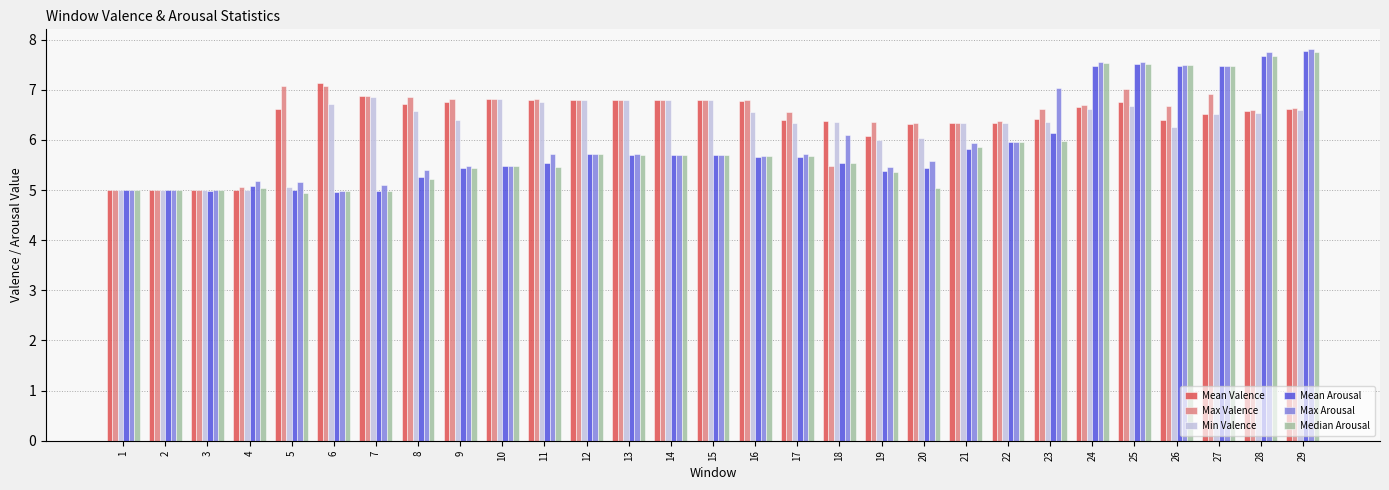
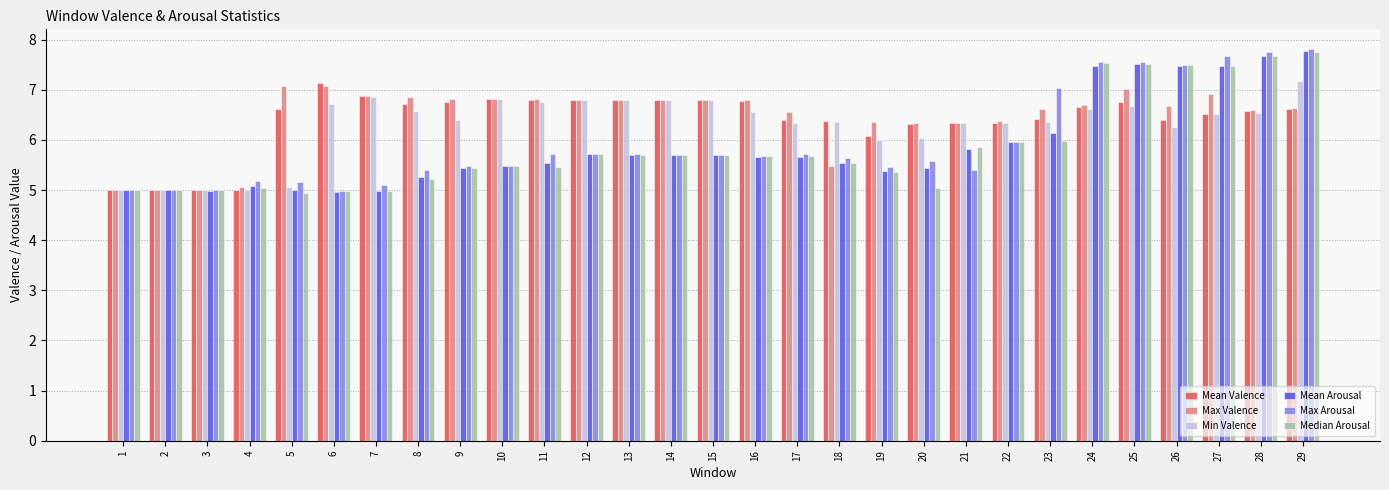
Max Arousal, 18: 6.1 -> 5.6
Max Arousal, 21: 5.9 -> 5.4
Max Arousal, 27: 7.5 -> 7.7
Min Valence, 29: 6.6 -> 7.2
